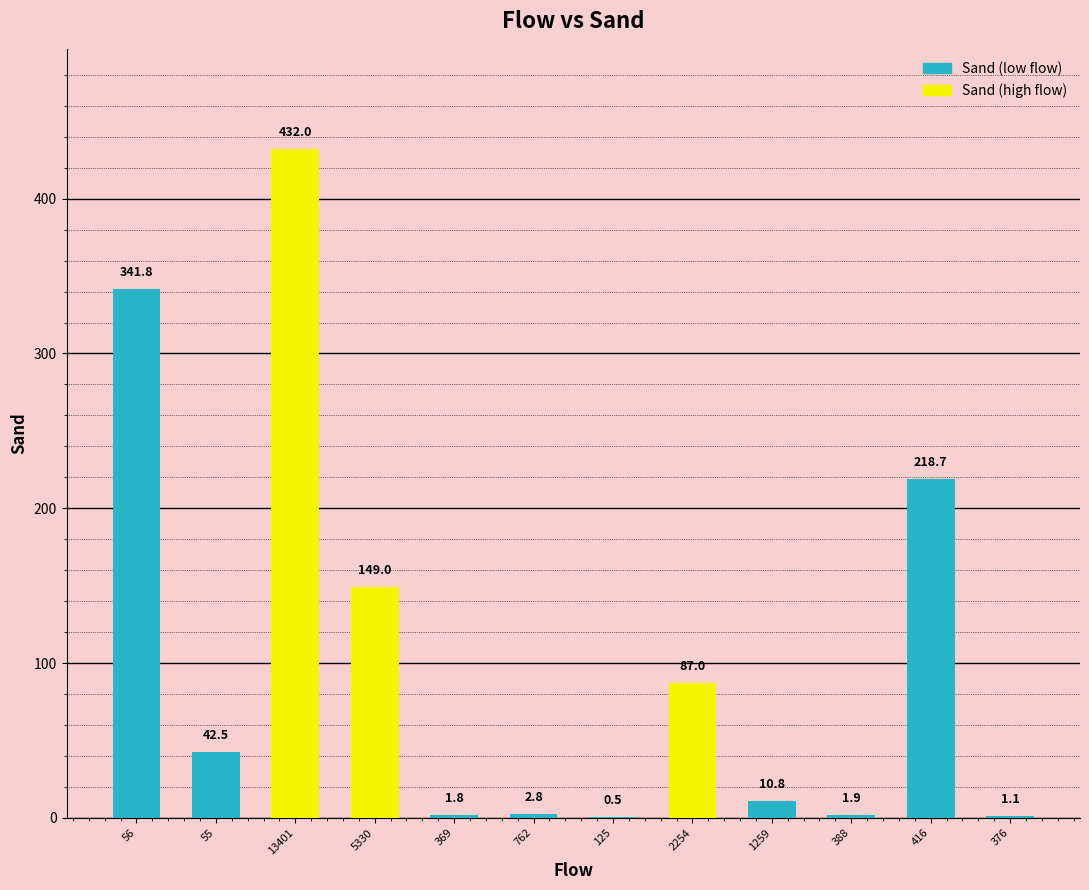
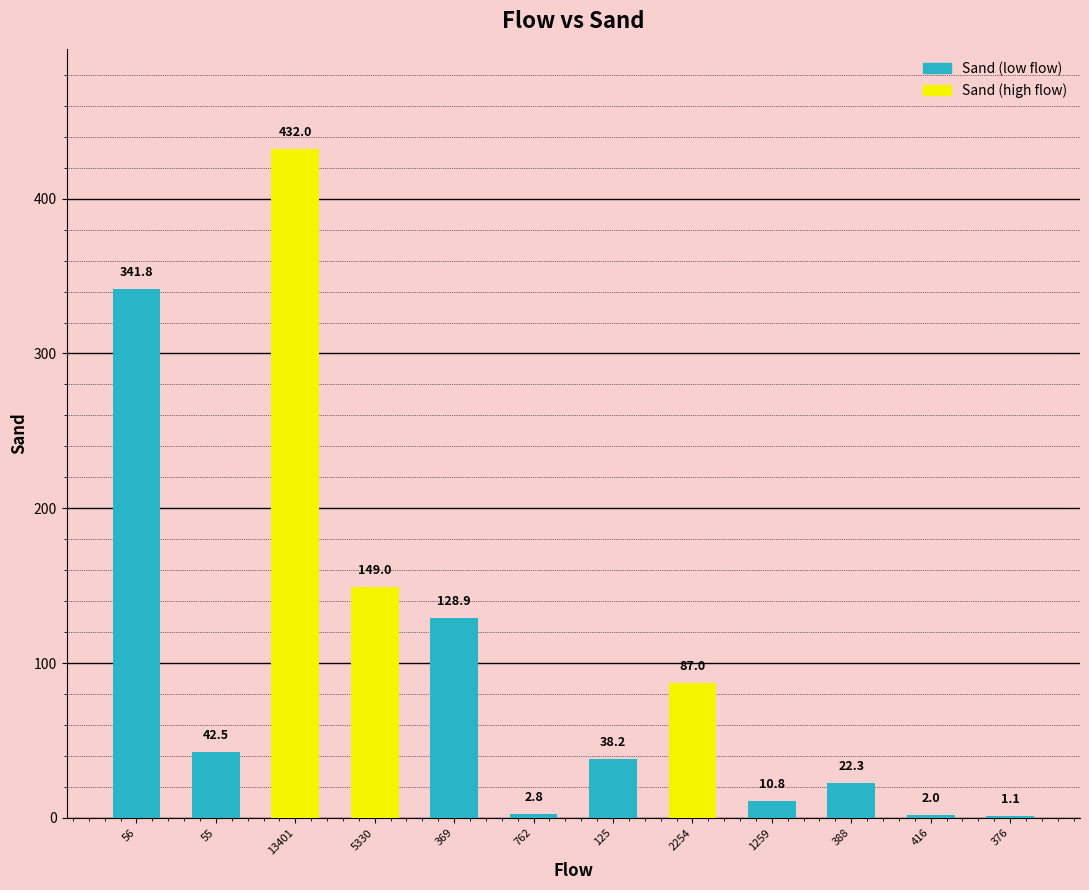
369: 1.8 -> 128.9
125: 0.5 -> 38.2
388: 1.9 -> 22.3
416: 218.7 -> 2.0
